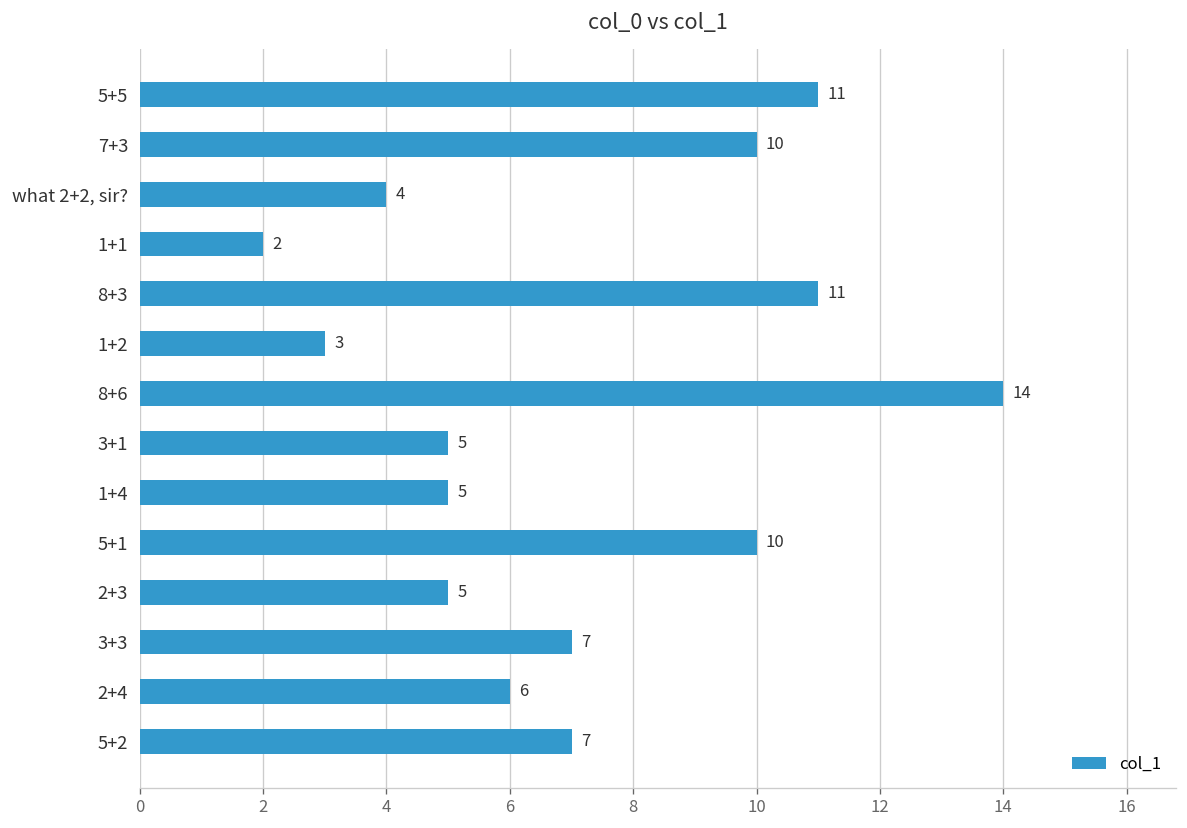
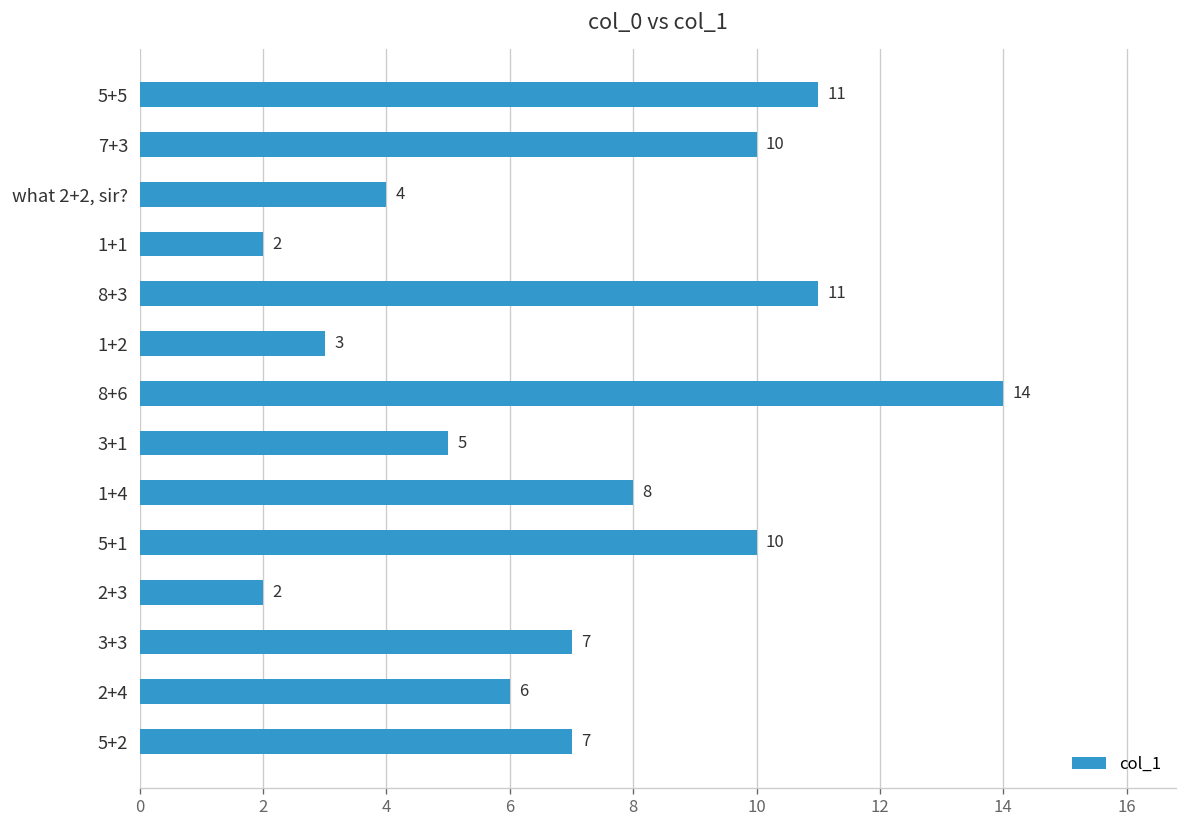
1+4: 5 -> 8
2+3: 5 -> 2
